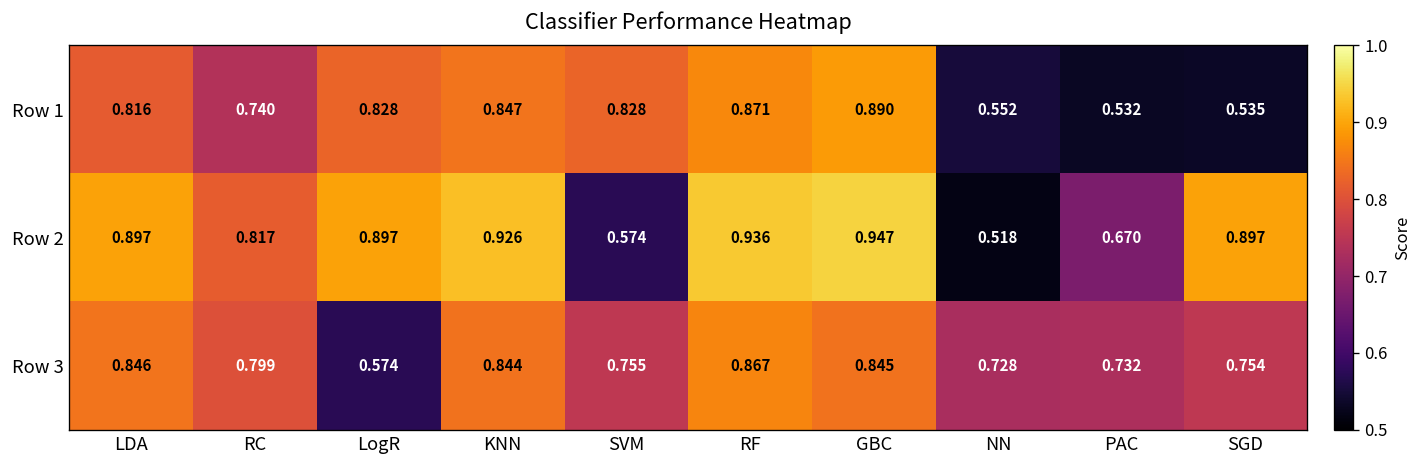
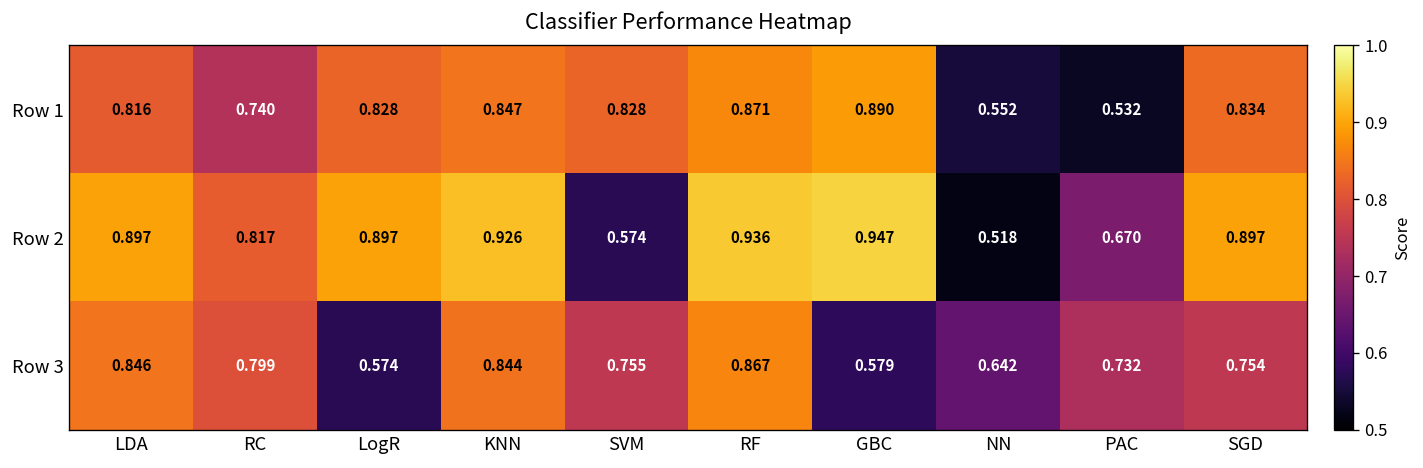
Row 1, SGD: 0.535 -> 0.834
Row 3, GBC: 0.845 -> 0.579
Row 3, NN: 0.728 -> 0.642
